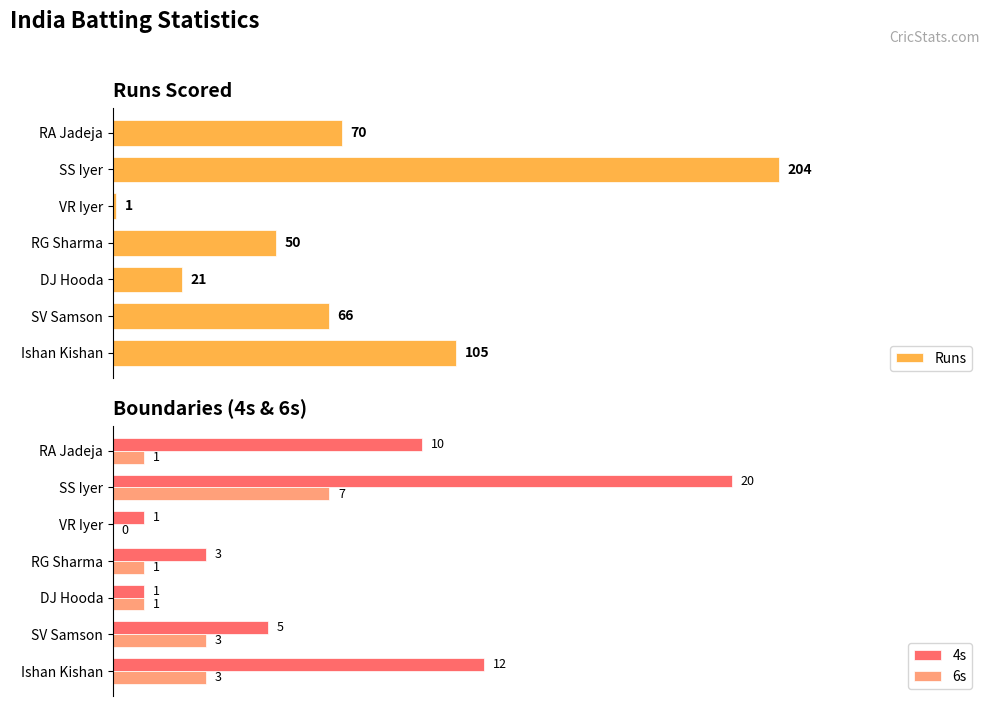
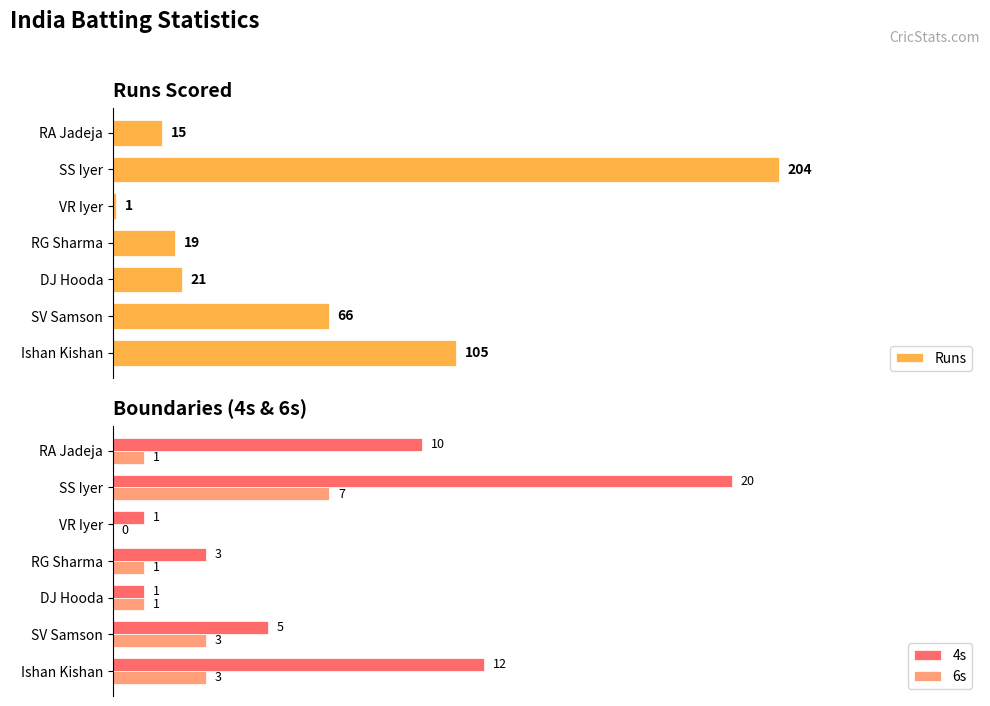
Runs Scored, RA Jadeja: 70 -> 15
Runs Scored, RG Sharma: 50 -> 19
